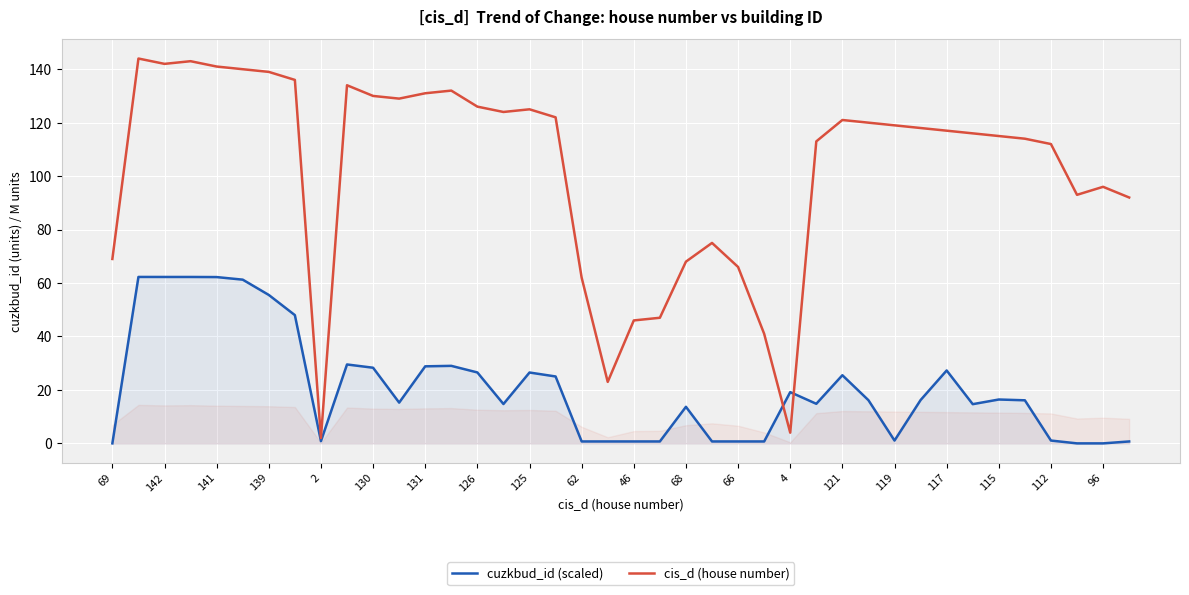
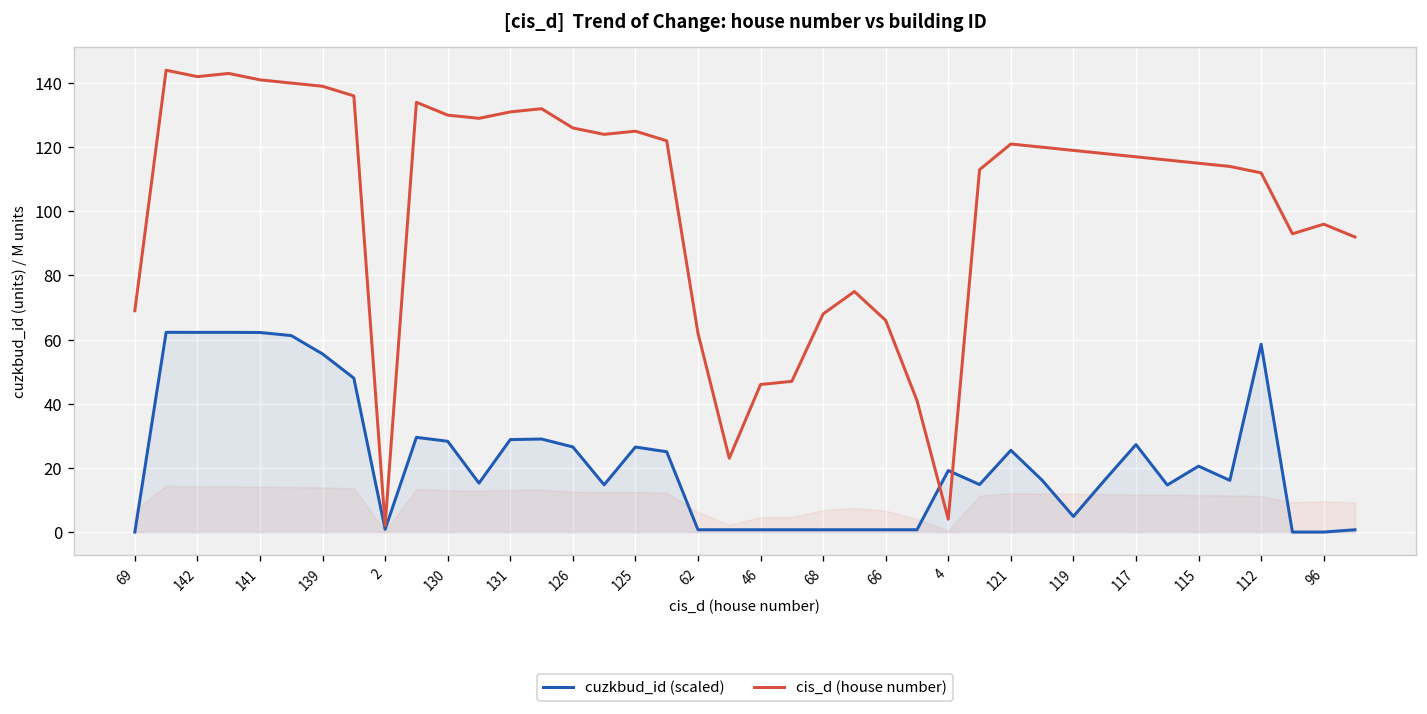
cuzkbud_id (scaled), 68: 14 -> 1
cuzkbud_id (scaled), 119: 1 -> 5
cuzkbud_id (scaled), 115: 16 -> 21
cuzkbud_id (scaled), 112: 1 -> 59
